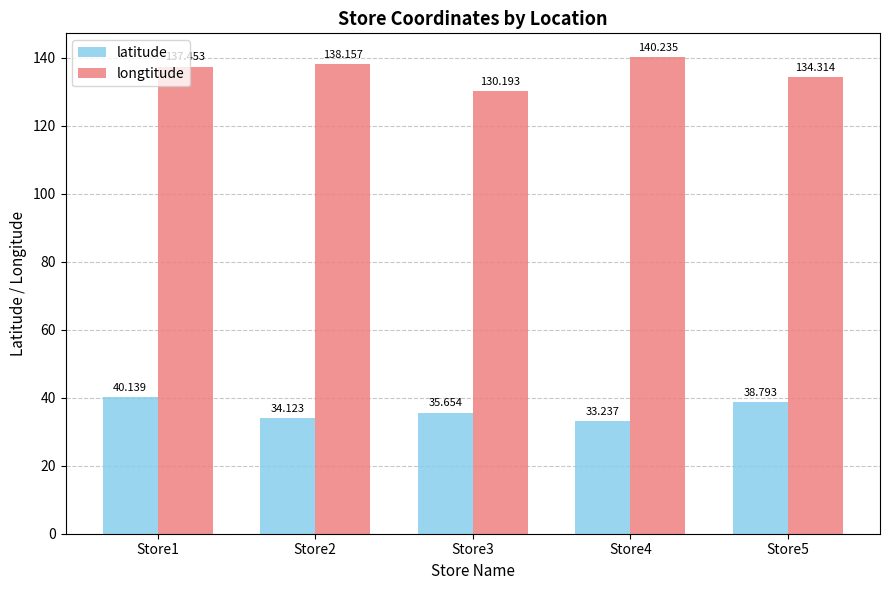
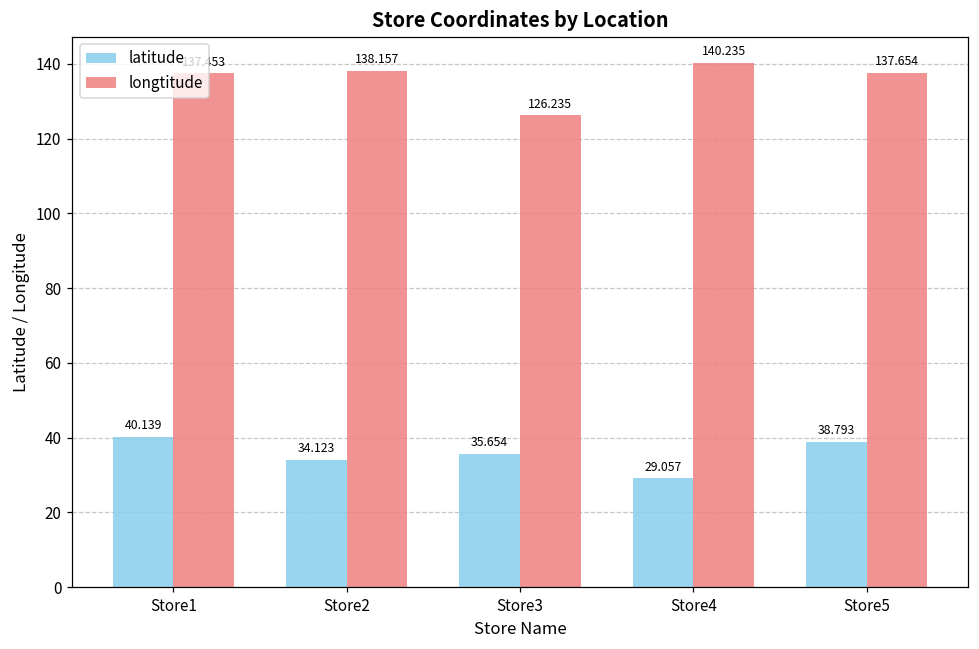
longtitude, Store3: 130.193 -> 126.235
latitude, Store4: 33.237 -> 29.057
longtitude, Store5: 134.314 -> 137.654
